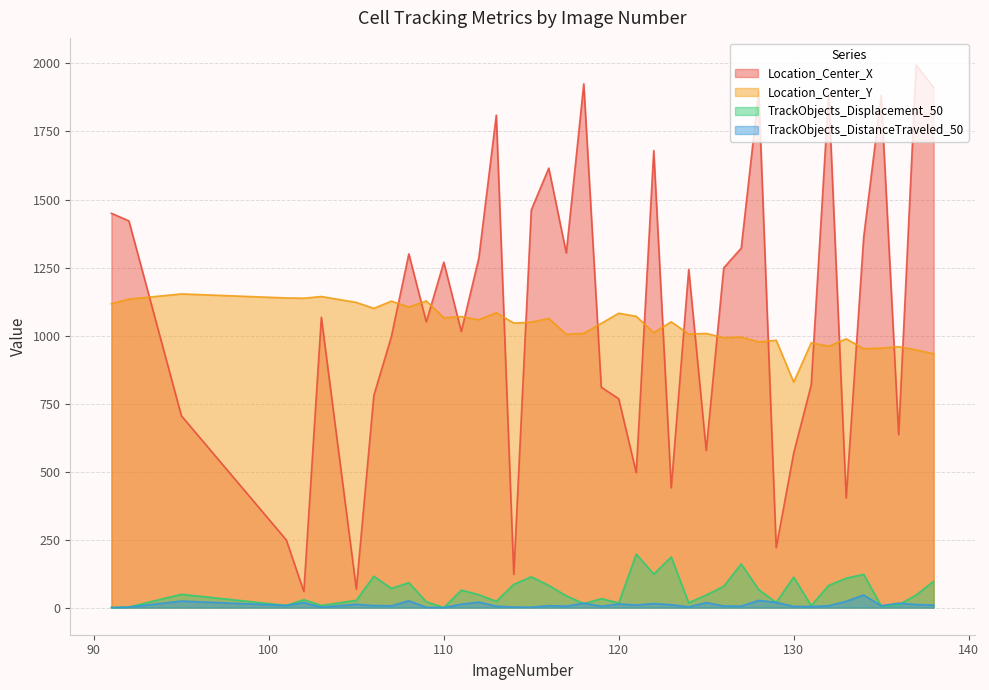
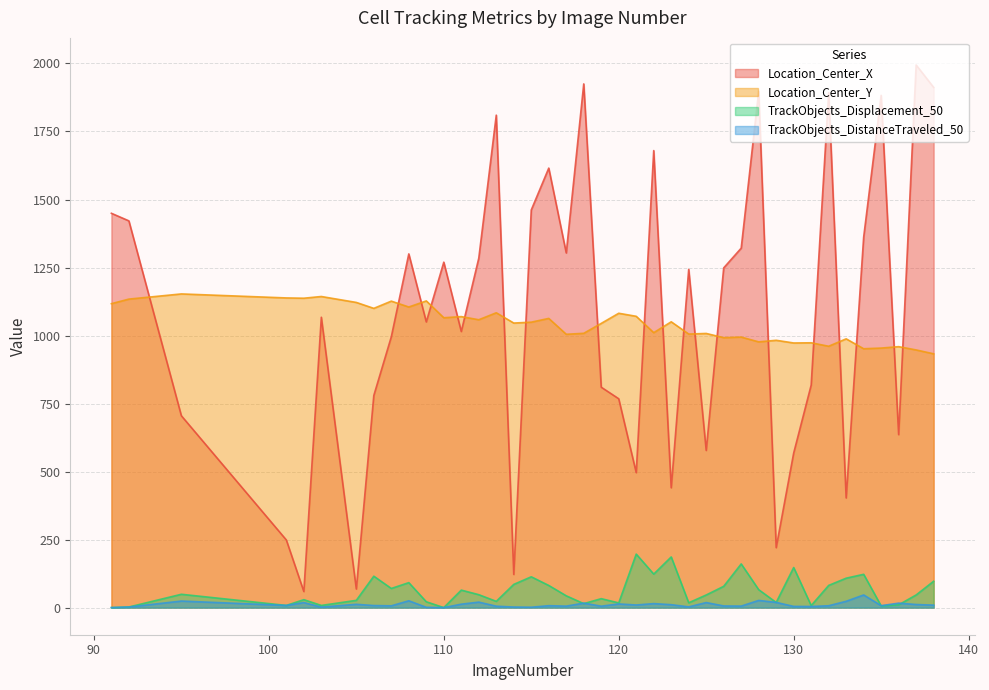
Location_Center_Y, 130: 830 -> 970
TrackObjects_Displacement_50, 130: 110 -> 150
